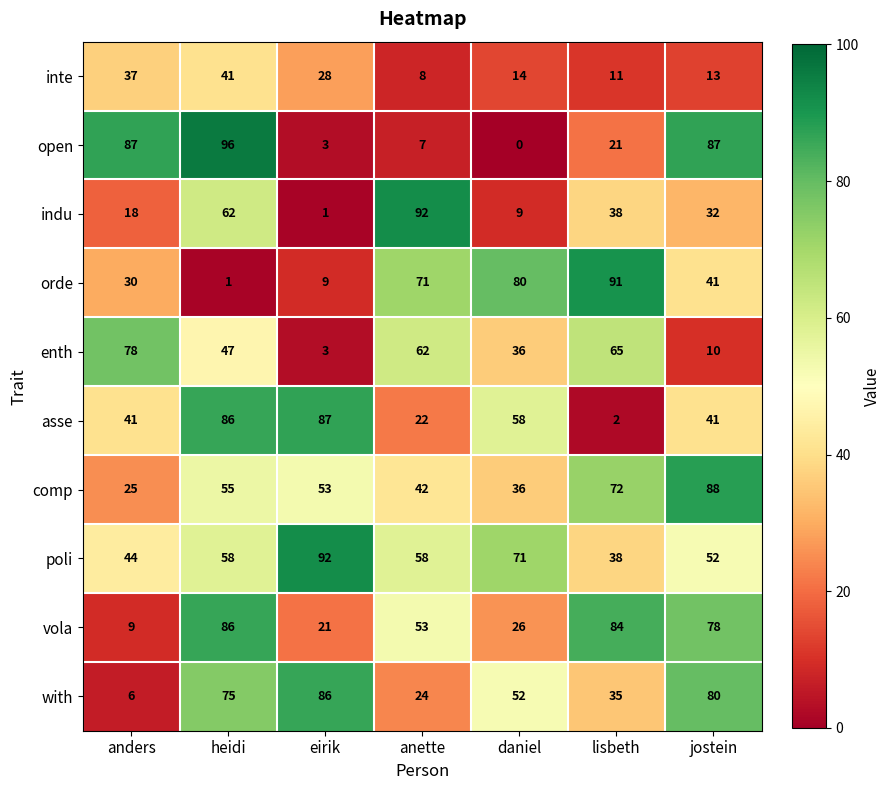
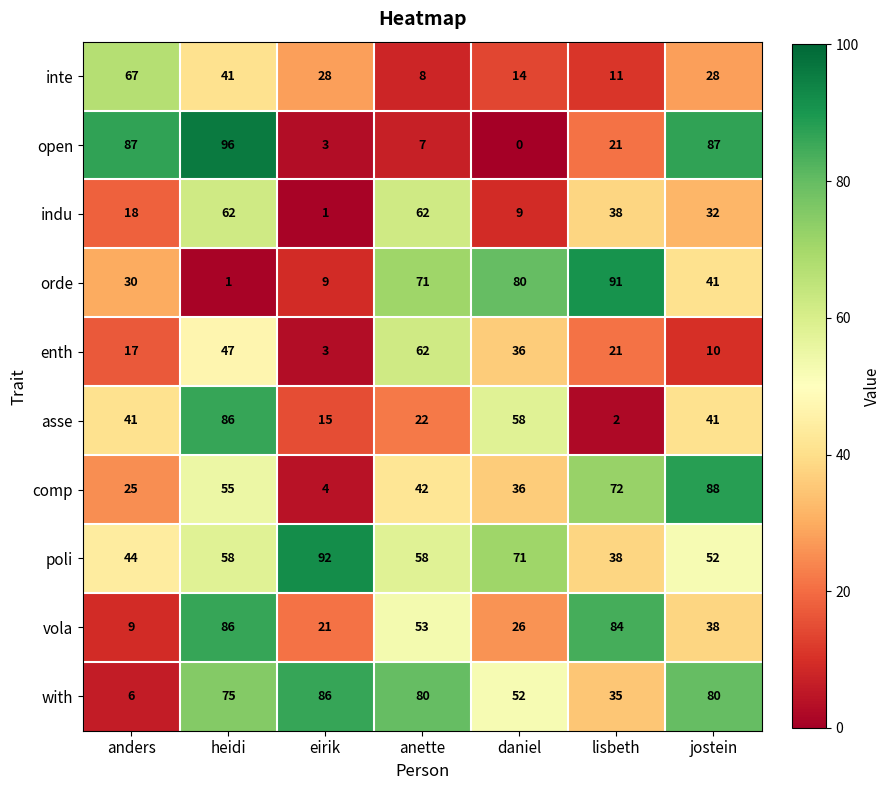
inte, anders: 37 -> 67
inte, jostein: 13 -> 28
indu, anette: 92 -> 62
enth, anders: 78 -> 17
enth, lisbeth: 65 -> 21
asse, eirik: 87 -> 15
comp, eirik: 53 -> 4
vola, jostein: 78 -> 38
with, anette: 24 -> 80
